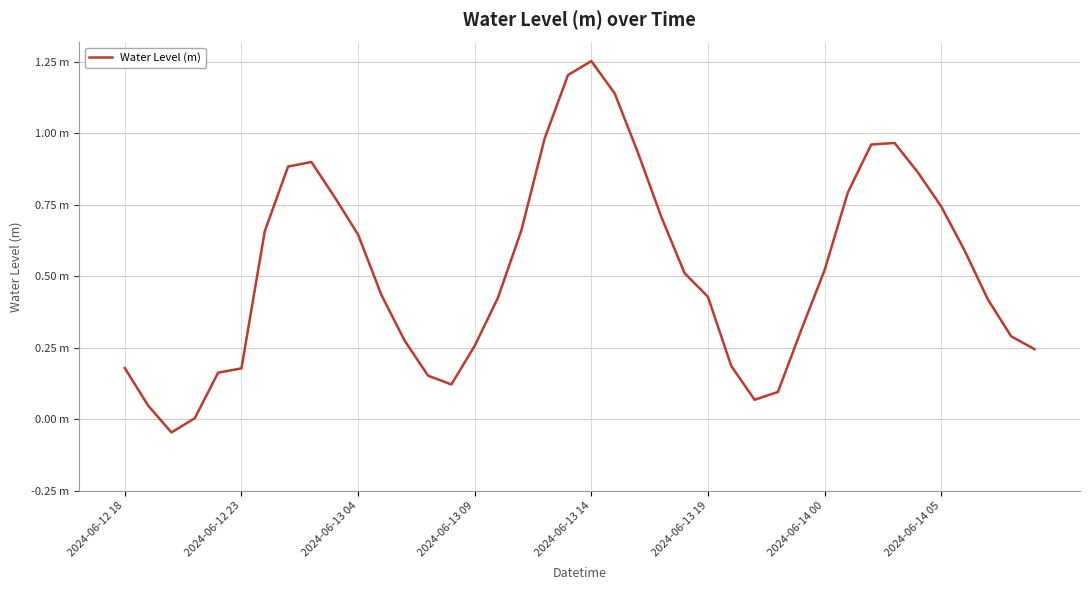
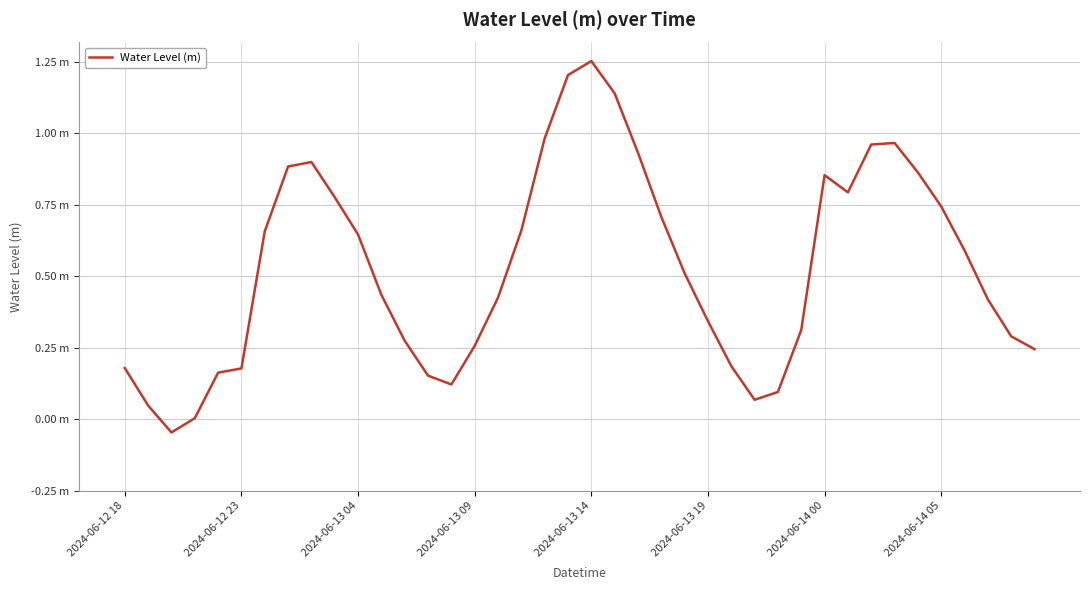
2024-06-13 19: 0.43 m -> 0.34 m
2024-06-14 00: 0.52 m -> 0.85 m
